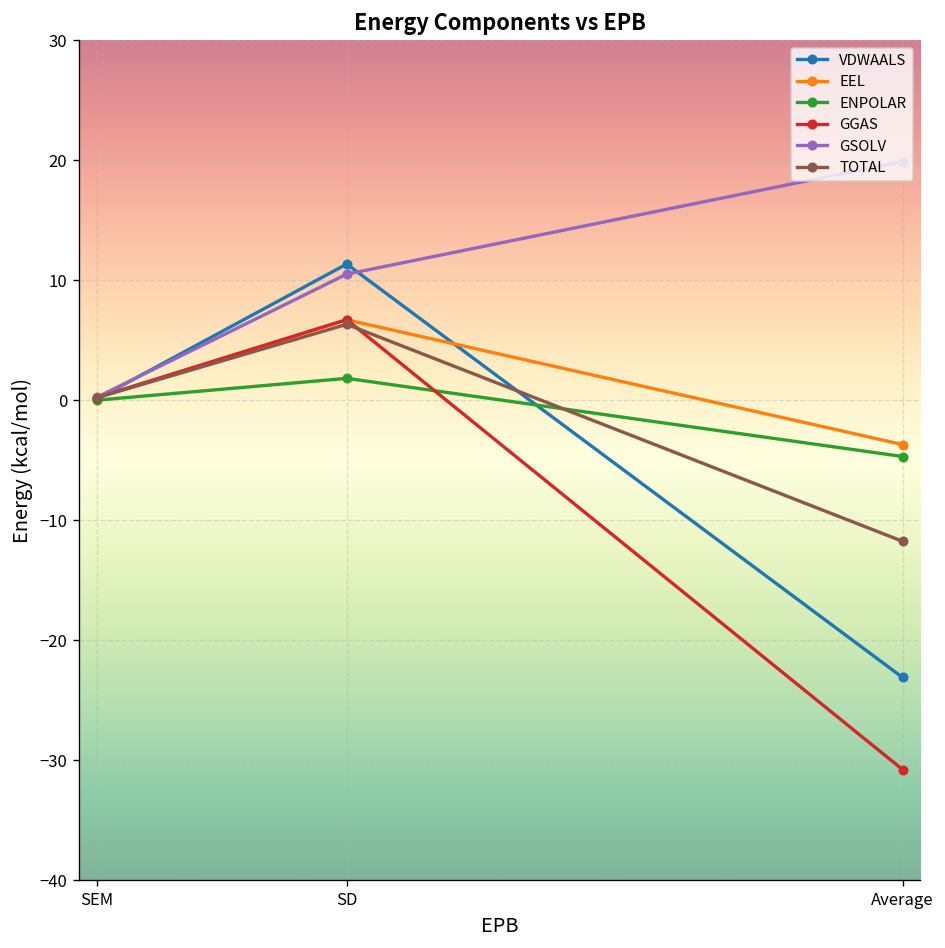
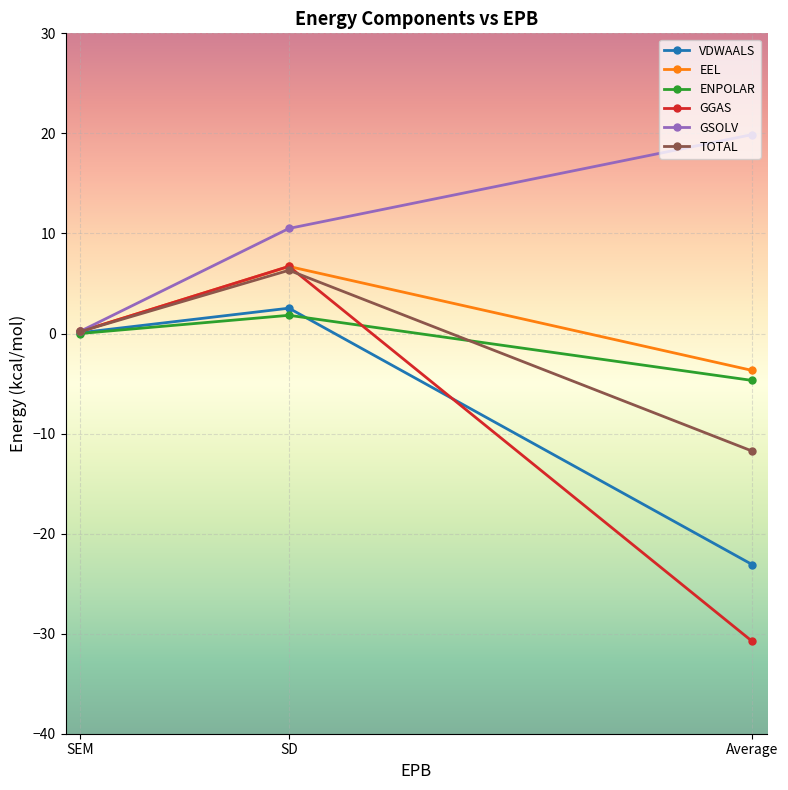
VDWAALS, SD: 11.3 -> 2.5
